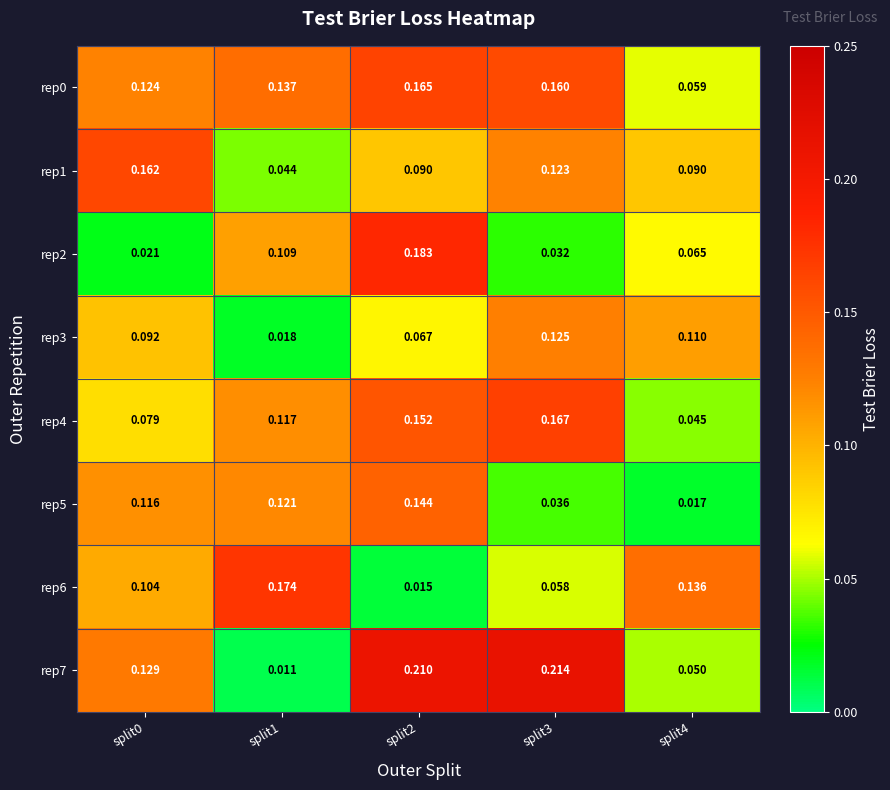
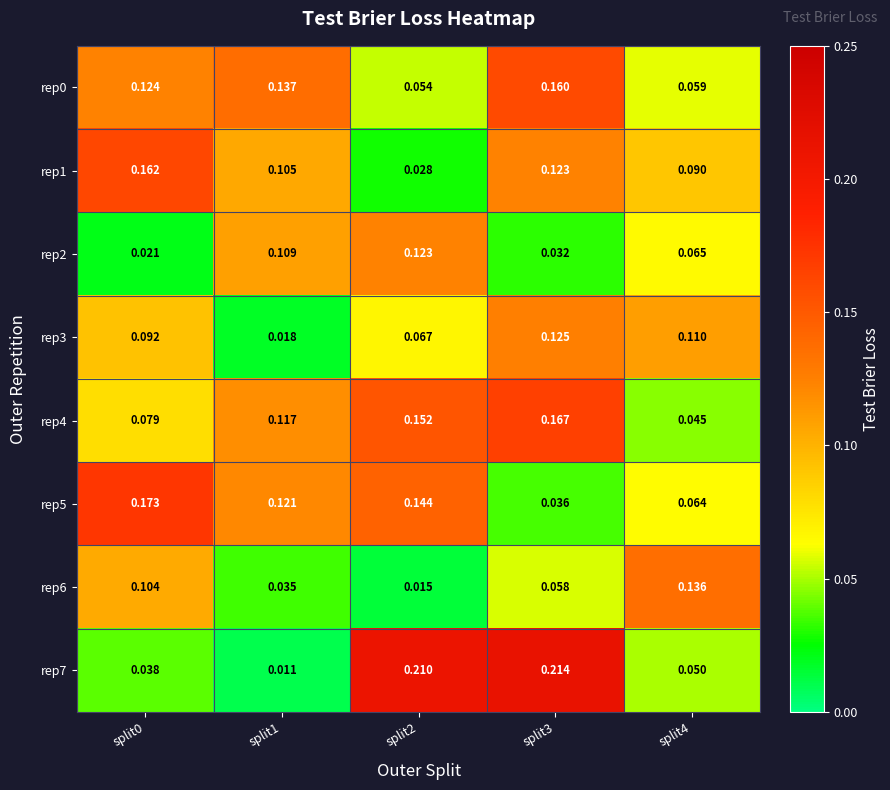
rep0, split2: 0.165 -> 0.054
rep1, split1: 0.044 -> 0.105
rep1, split2: 0.090 -> 0.028
rep2, split2: 0.183 -> 0.123
rep5, split0: 0.116 -> 0.173
rep5, split4: 0.017 -> 0.064
rep6, split1: 0.174 -> 0.035
rep7, split0: 0.129 -> 0.038
